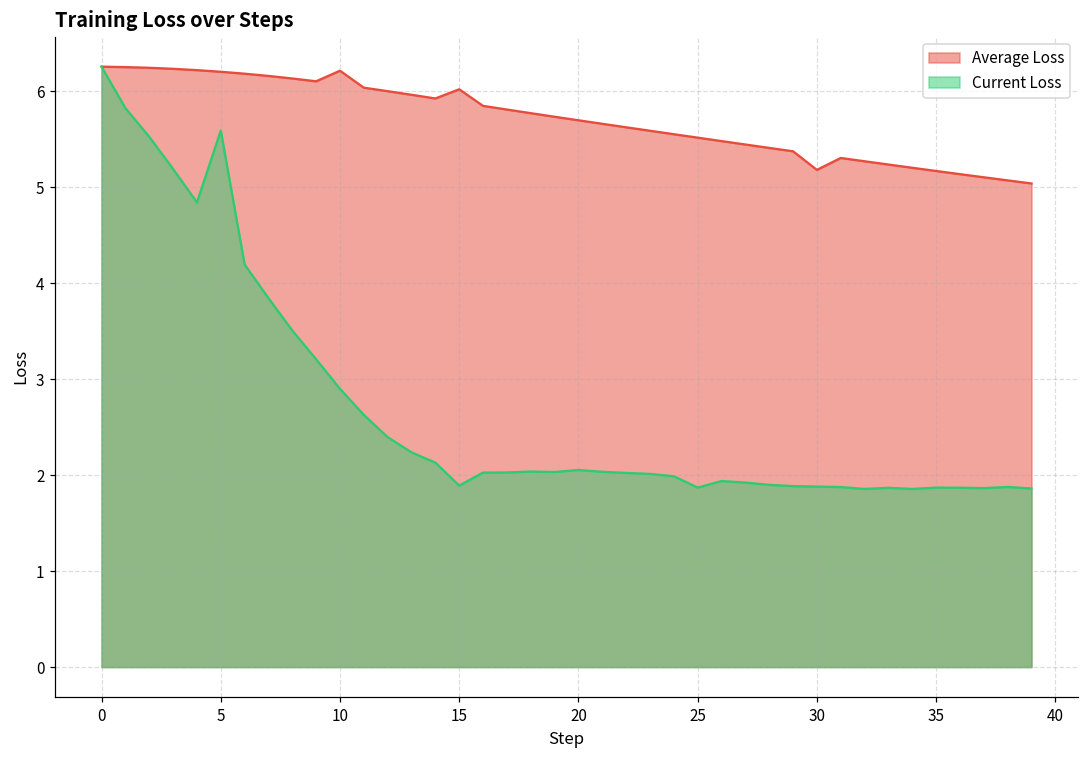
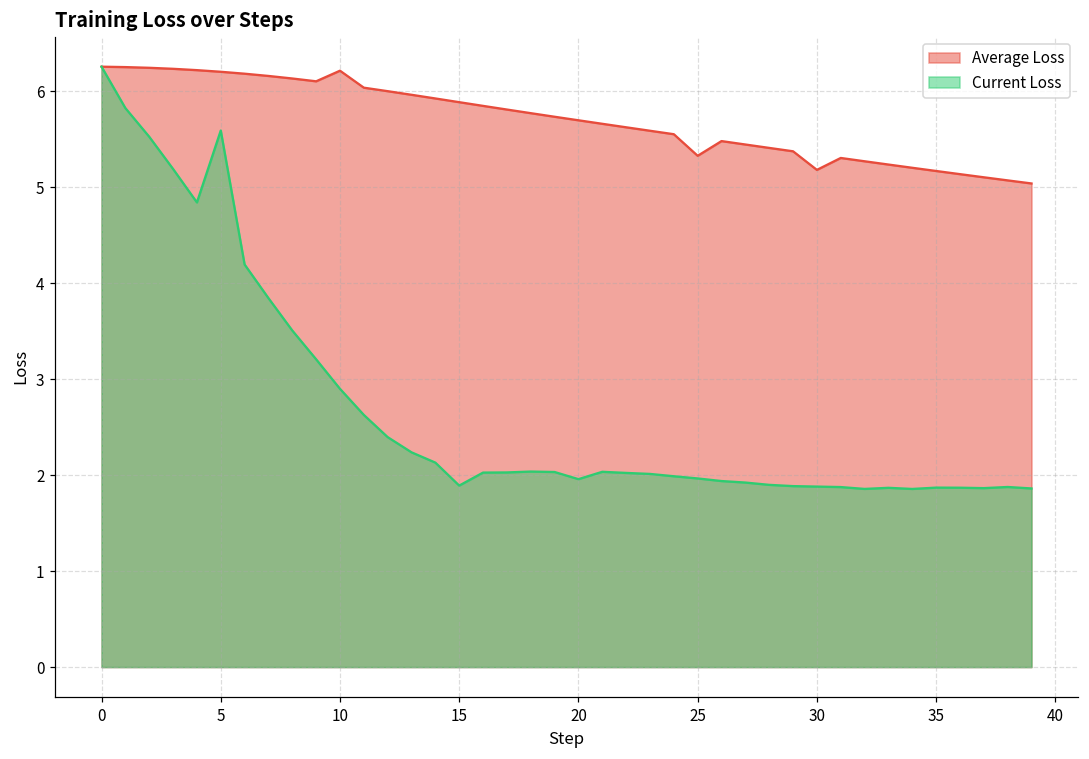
Average Loss, 15: 6.0 -> 5.9
Current Loss, 20: 2.1 -> 2.0
Average Loss, 25: 5.5 -> 5.3
Current Loss, 25: 1.9 -> 2.0
